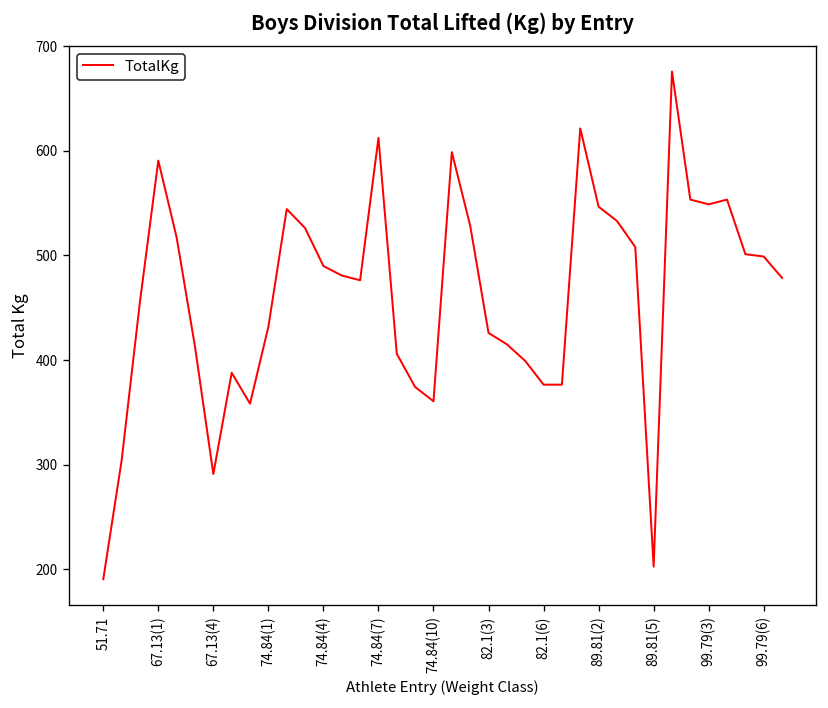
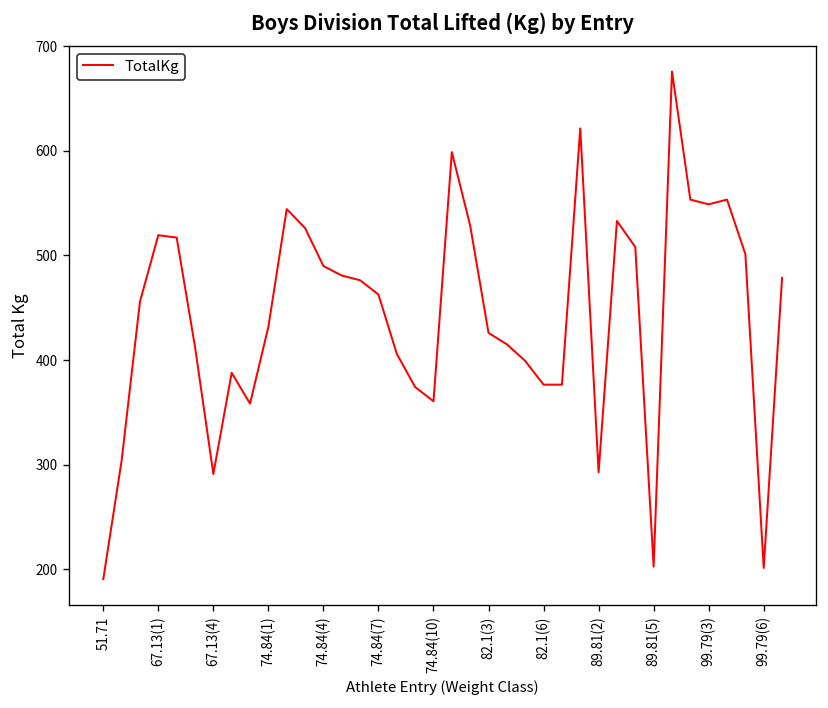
67.13(1): 590 -> 520
74.84(7): 610 -> 460
89.81(2): 550 -> 290
99.79(6): 500 -> 200
